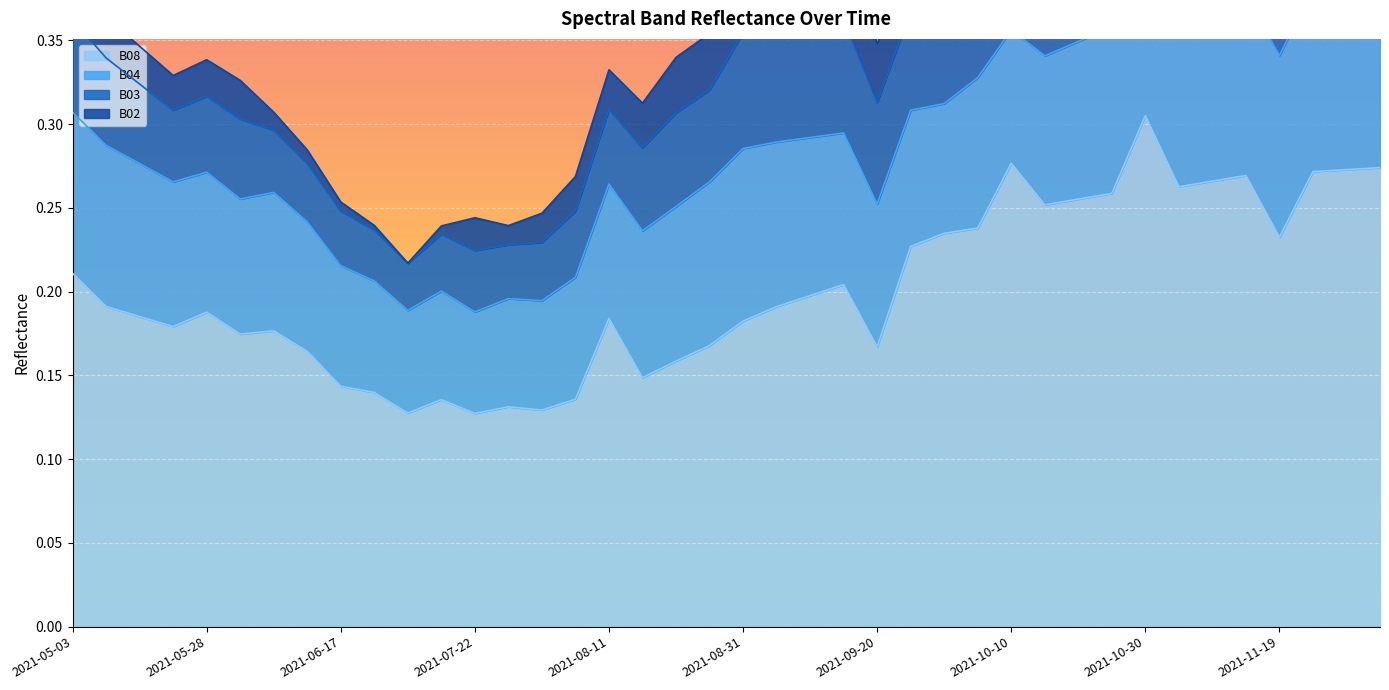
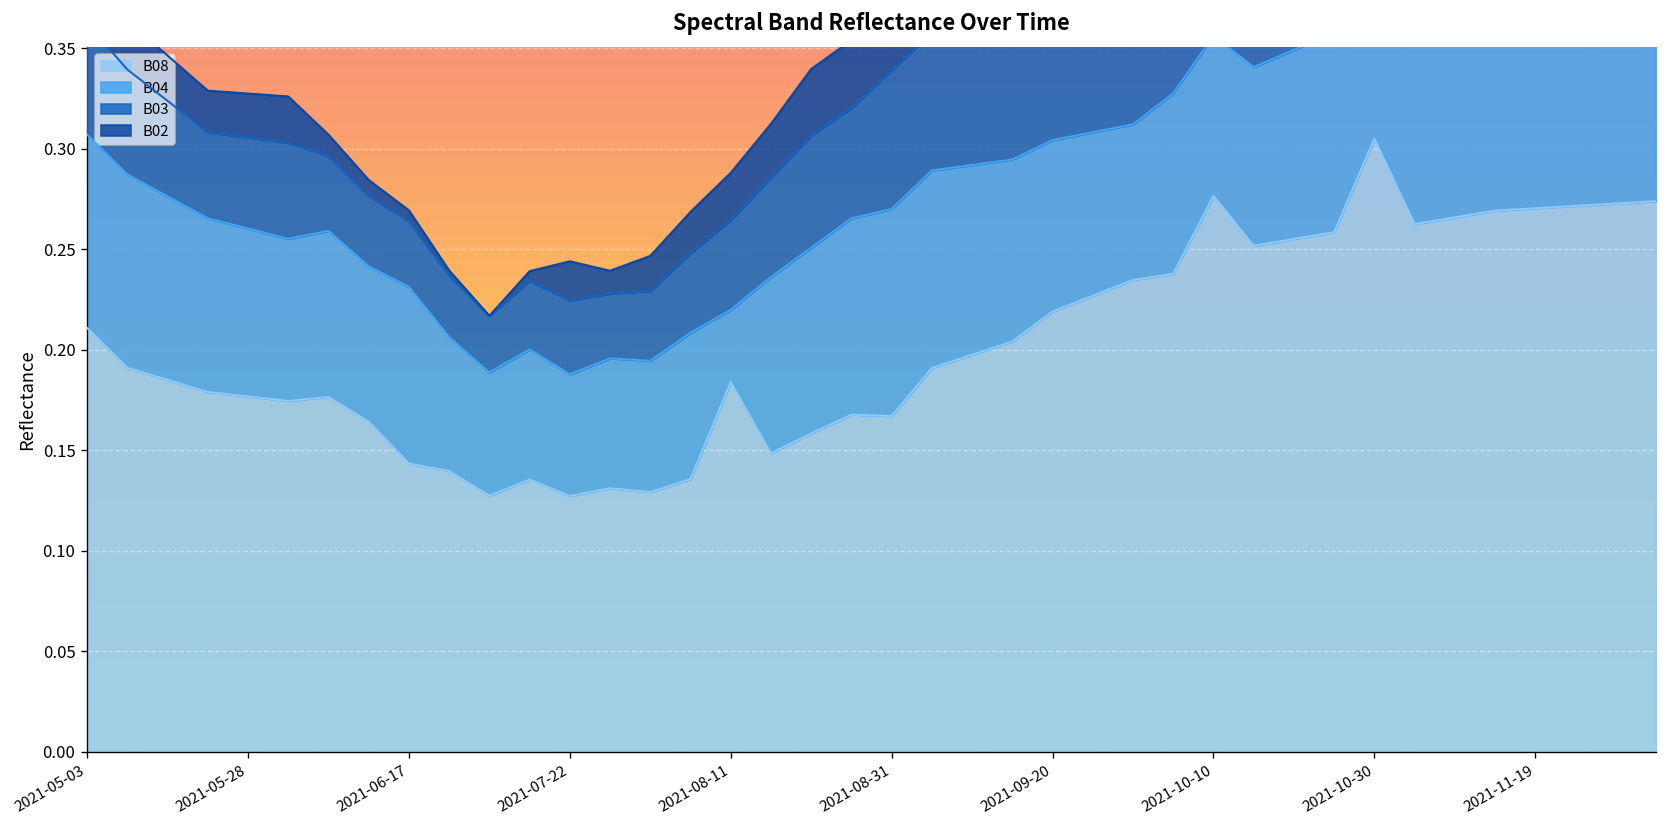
B08, 2021-05-28: 0.188 -> 0.177
B04, 2021-06-17: 0.072 -> 0.088
B04, 2021-08-11: 0.080 -> 0.036
B08, 2021-08-31: 0.182 -> 0.167
B08, 2021-09-20: 0.167 -> 0.219
B08, 2021-11-19: 0.233 -> 0.270
